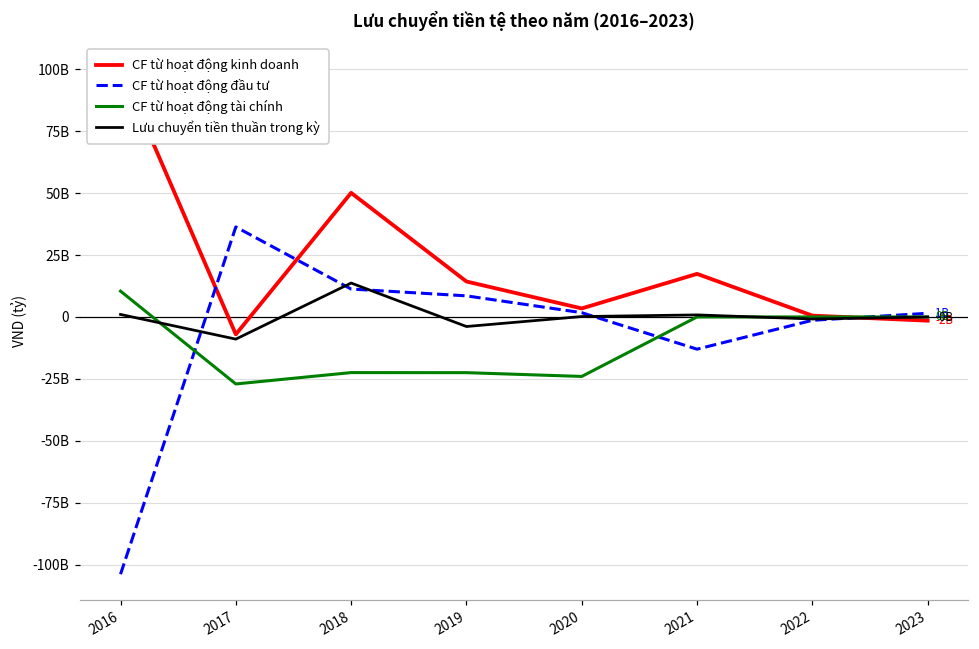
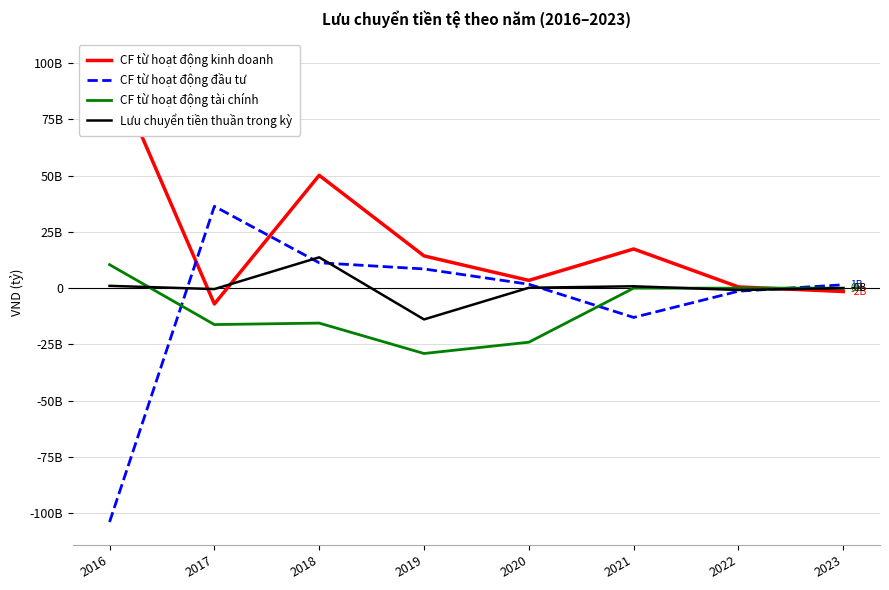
CF từ hoạt động tài chính, 2017: -27000000000 -> -16000000000
Lưu chuyển tiền thuần trong kỳ, 2017: -9000000000 -> 0
CF từ hoạt động tài chính, 2018: -22000000000 -> -16000000000
CF từ hoạt động tài chính, 2019: -22000000000 -> -29000000000
Lưu chuyển tiền thuần trong kỳ, 2019: -4000000000 -> -14000000000
